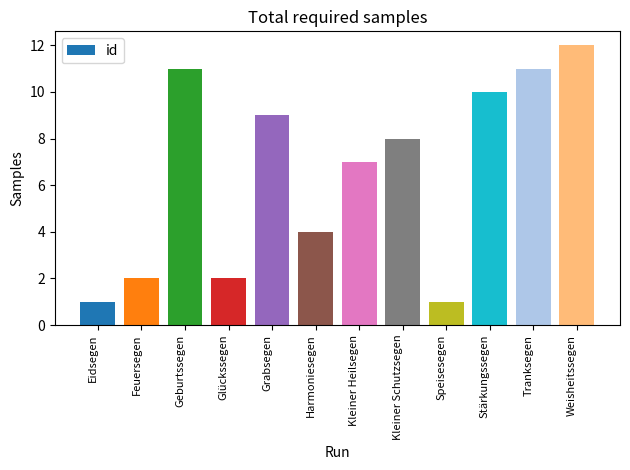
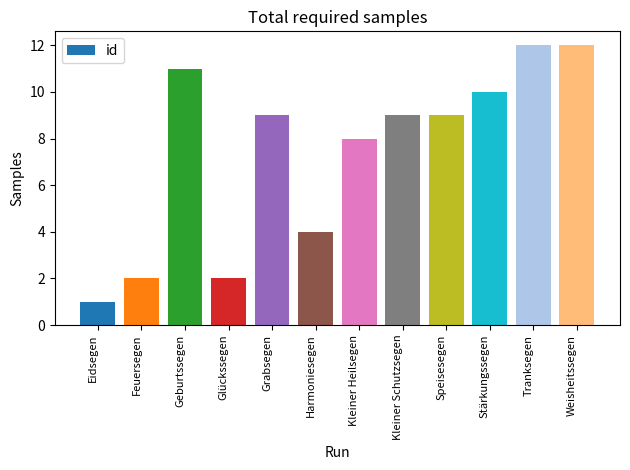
Kleiner Heilsegen: 7 -> 8
Kleiner Schutzsegen: 8 -> 9
Speisesegen: 1 -> 9
Tranksegen: 11 -> 12
